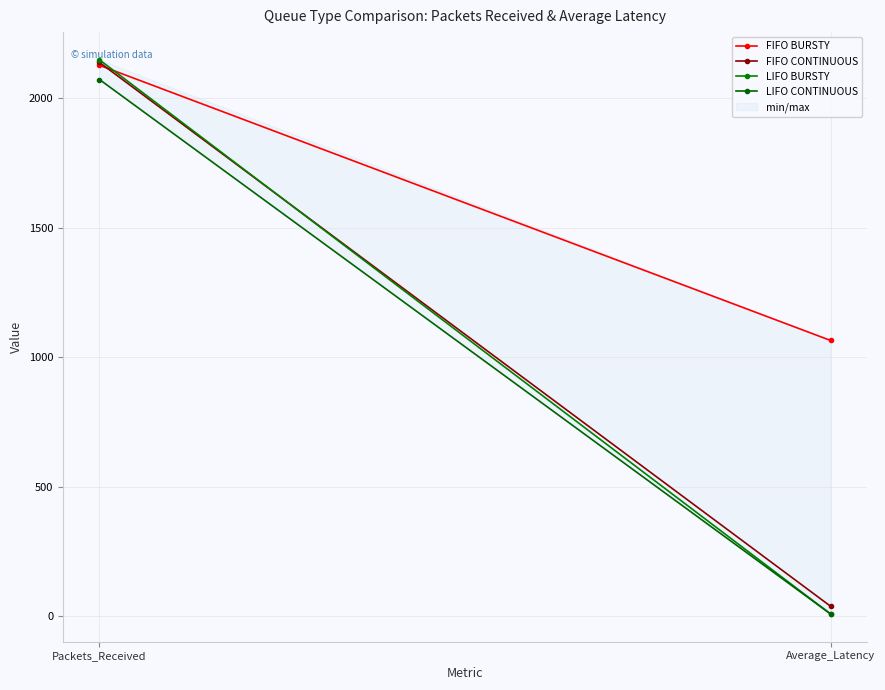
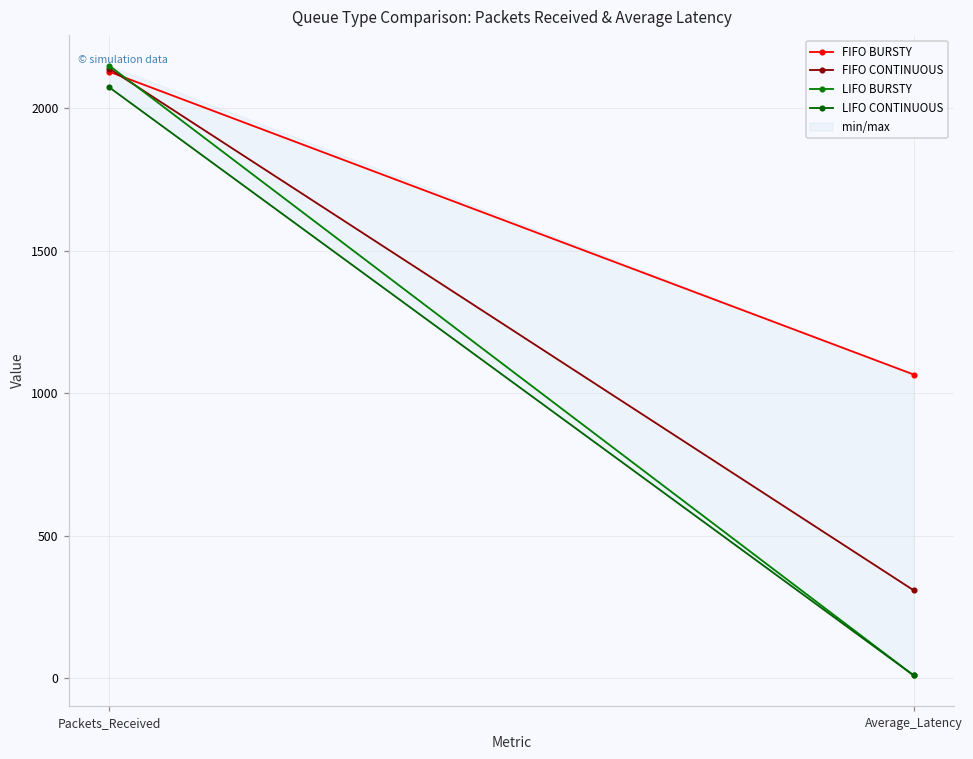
FIFO CONTINUOUS, Average_Latency: 40 -> 310
